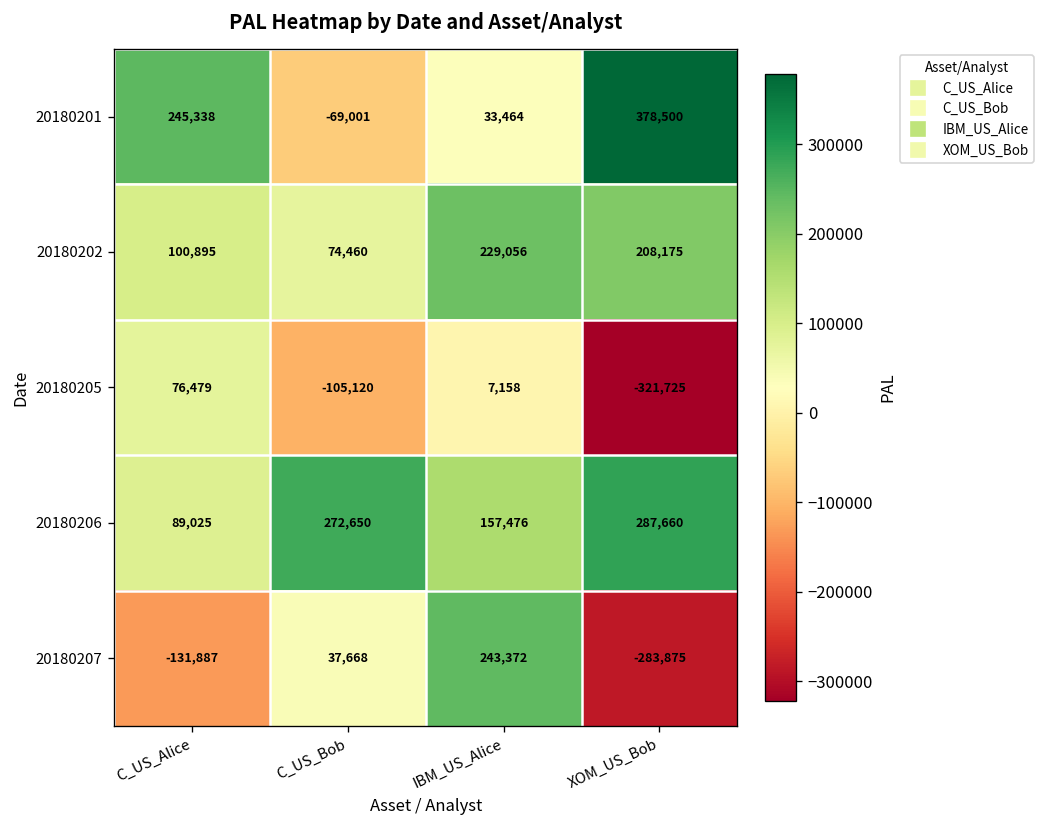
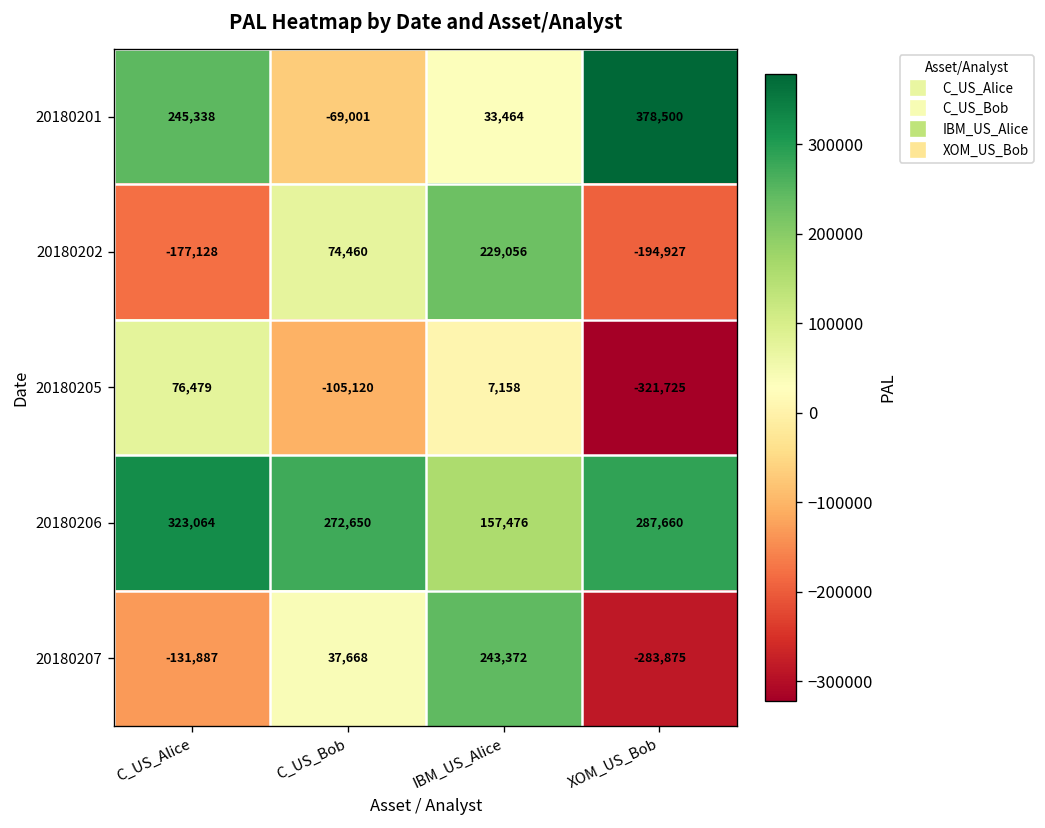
20180202, C_US_Alice: 100,895 -> -177,128
20180202, XOM_US_Bob: 208,175 -> -194,927
20180206, C_US_Alice: 89,025 -> 323,064
